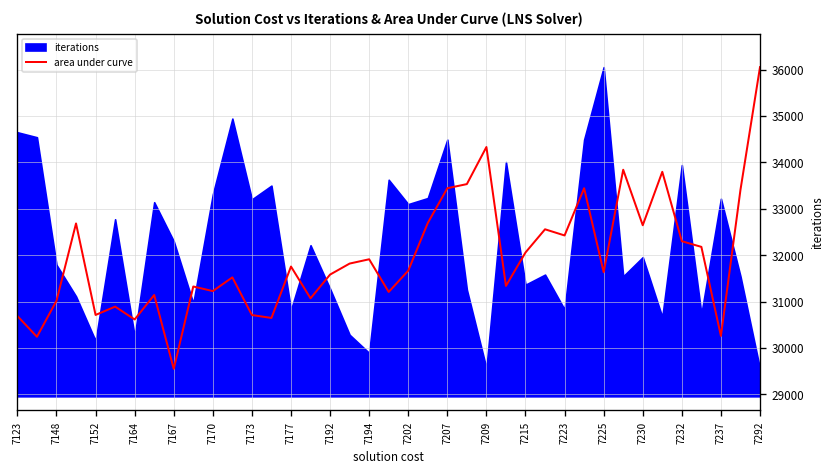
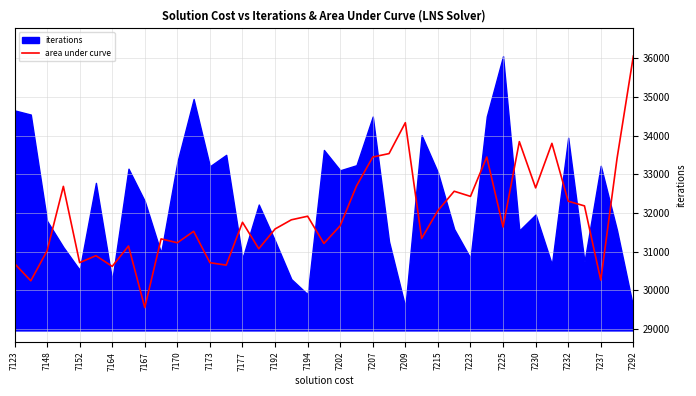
iterations, 7152: 30200 -> 30500
iterations, 7215: 31400 -> 33000
